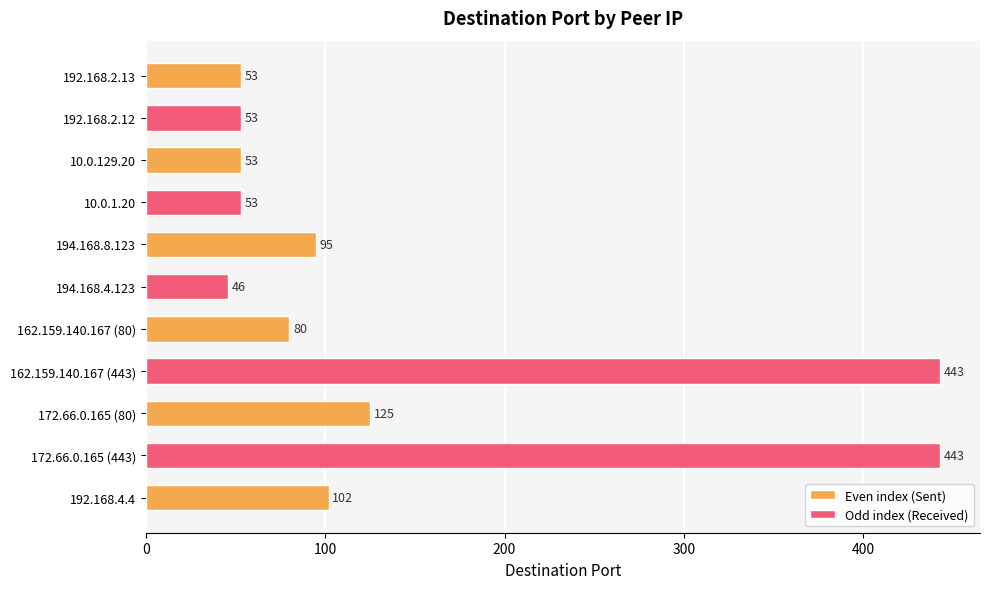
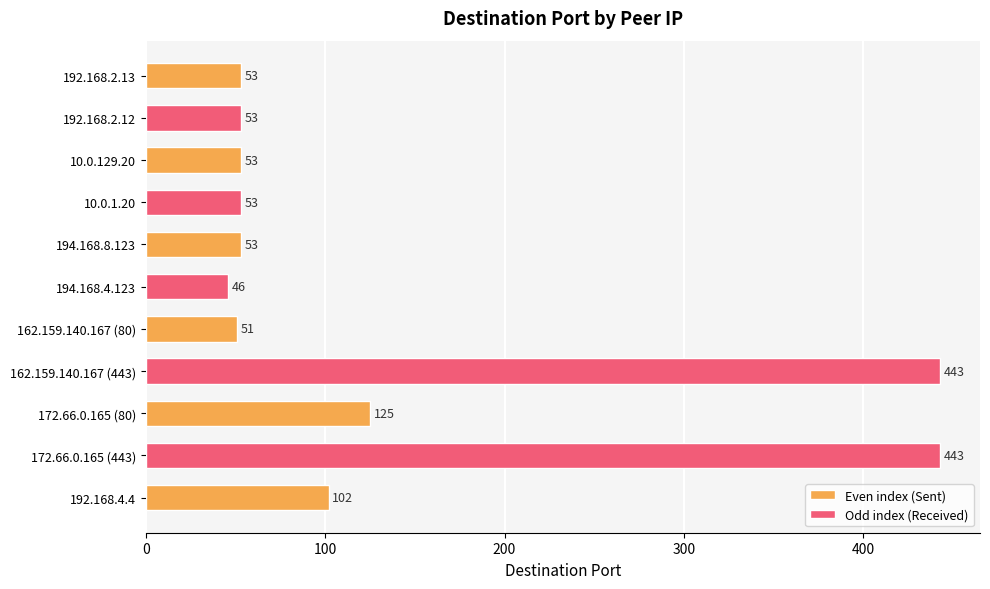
Even index (Sent), 194.168.8.123: 95 -> 53
Even index (Sent), 162.159.140.167 (80): 80 -> 51
